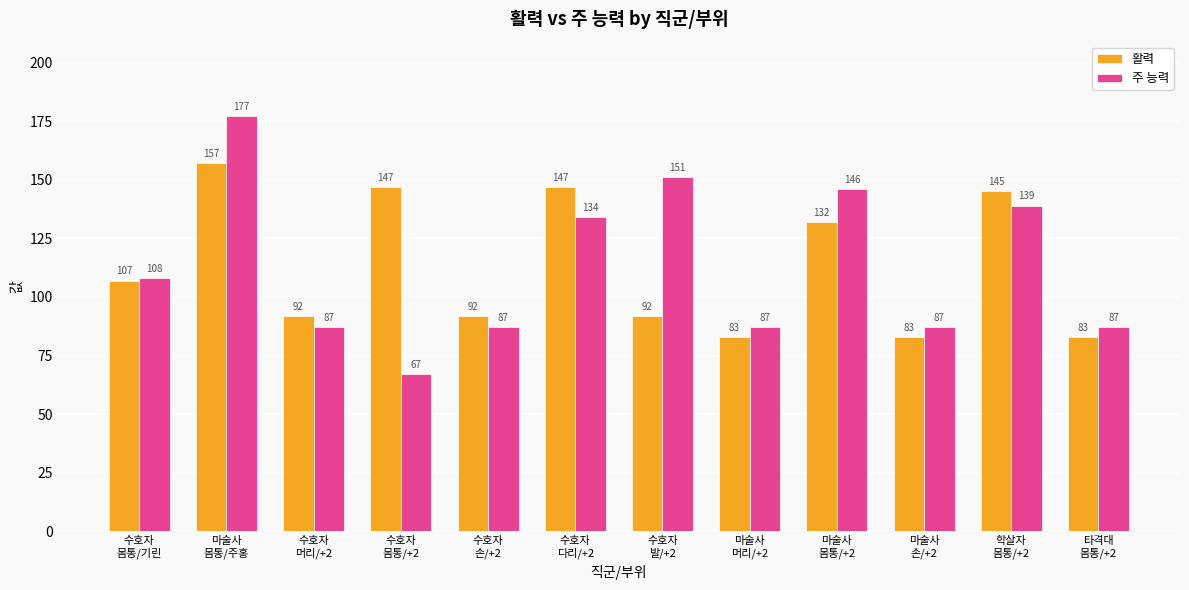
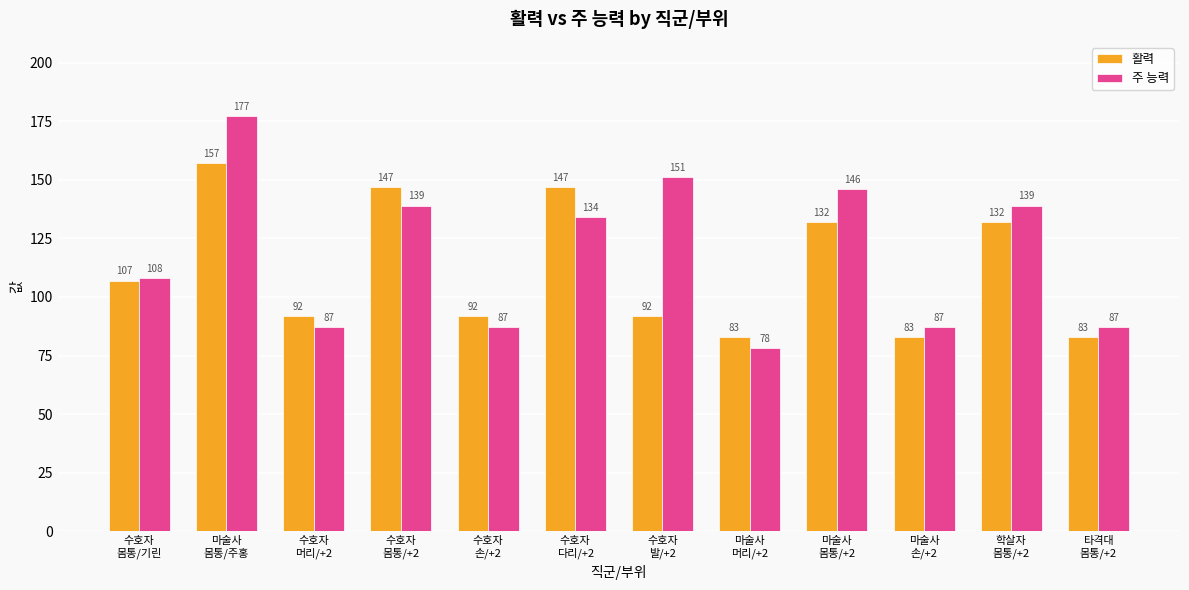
주 능력, 수호자 몸통/+2: 67 -> 139
주 능력, 마술사 머리/+2: 87 -> 78
활력, 학살자 몸통/+2: 145 -> 132
